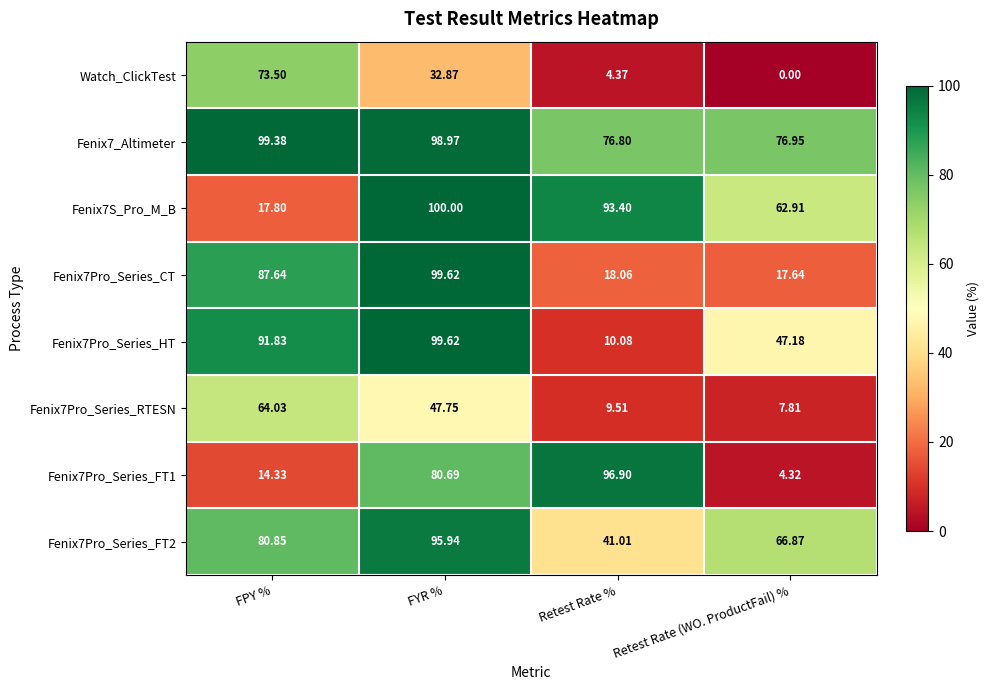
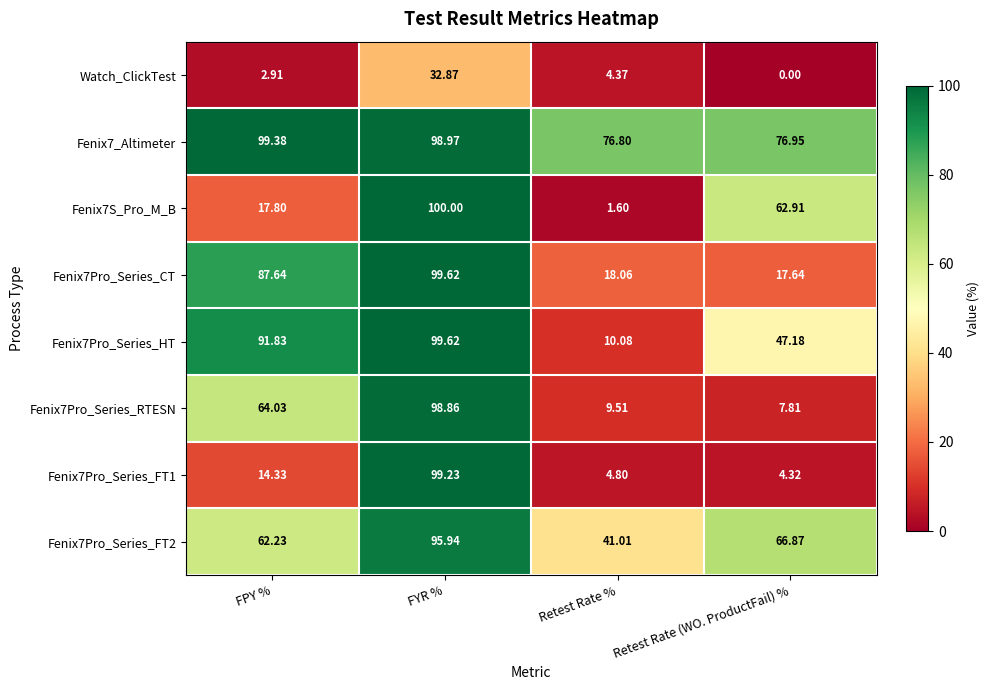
Watch_ClickTest, FPY %: 73.50 -> 2.91
Fenix7S_Pro_M_B, Retest Rate %: 93.40 -> 1.60
Fenix7Pro_Series_RTESN, FYR %: 47.75 -> 98.86
Fenix7Pro_Series_FT1, FYR %: 80.69 -> 99.23
Fenix7Pro_Series_FT1, Retest Rate %: 96.90 -> 4.80
Fenix7Pro_Series_FT2, FPY %: 80.85 -> 62.23
